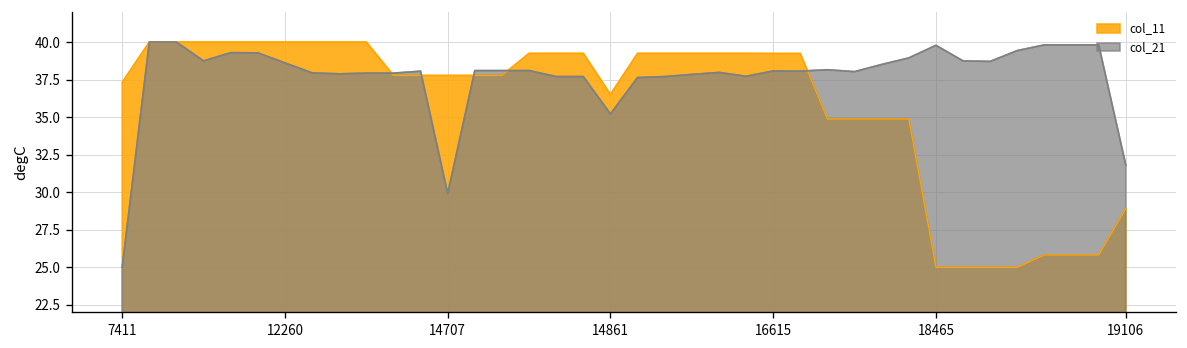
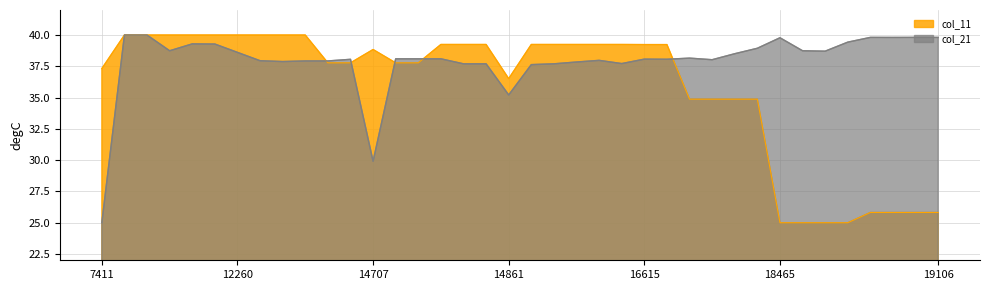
col_11, 14707: 37.8 -> 38.8
col_11, 19106: 28.9 -> 25.8
col_21, 19106: 31.8 -> 39.8
